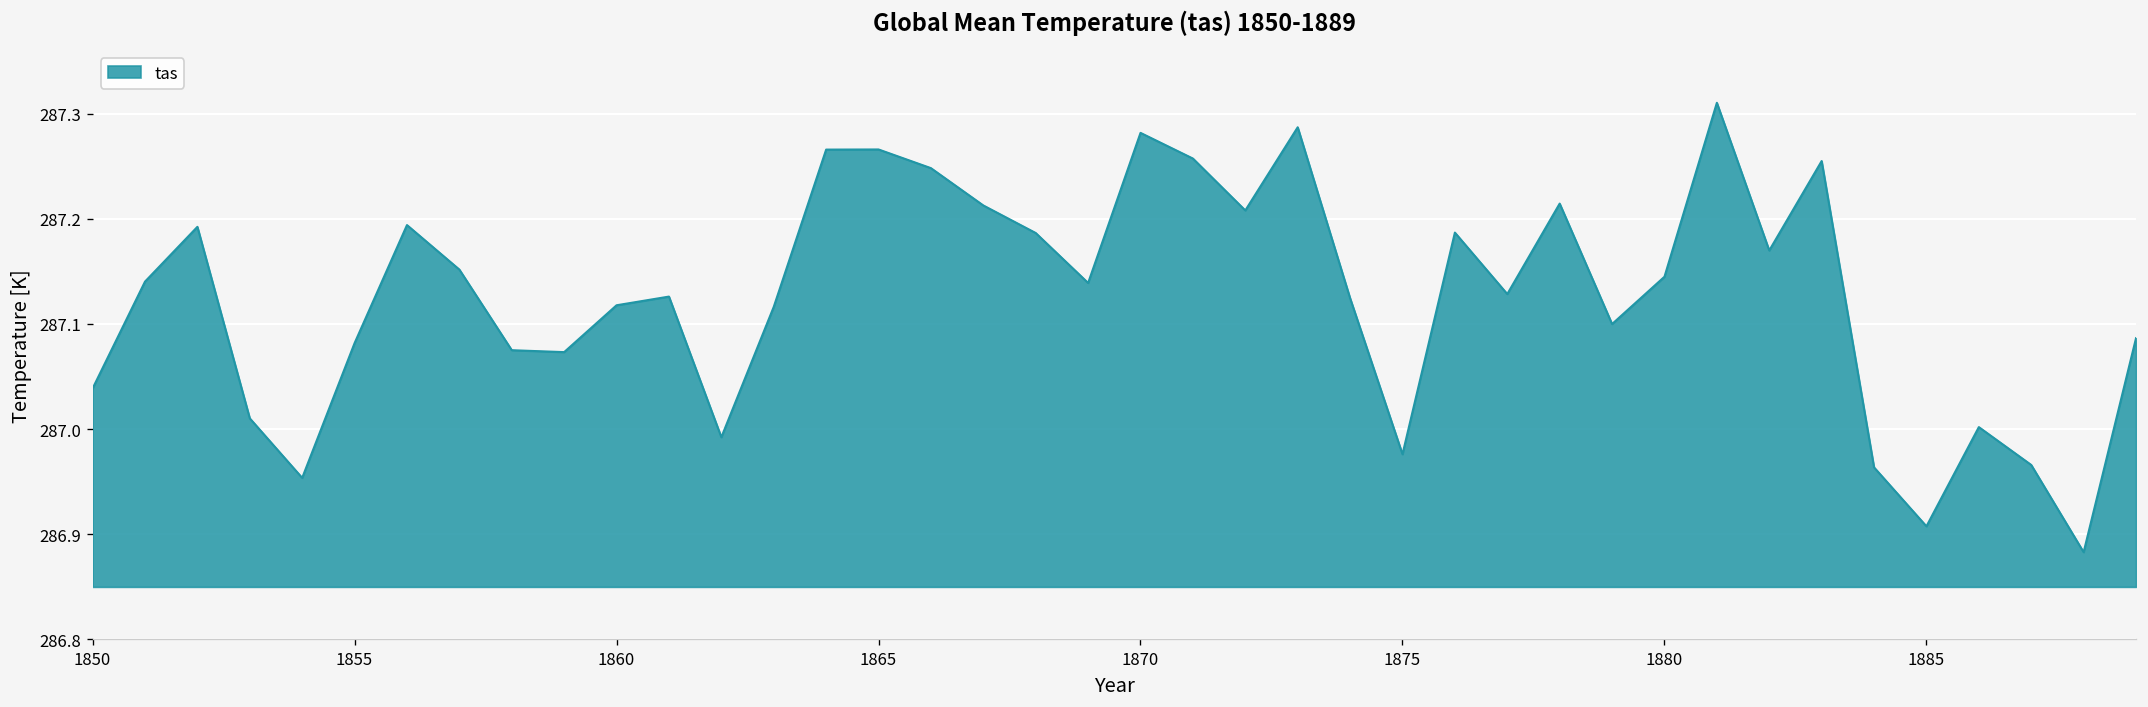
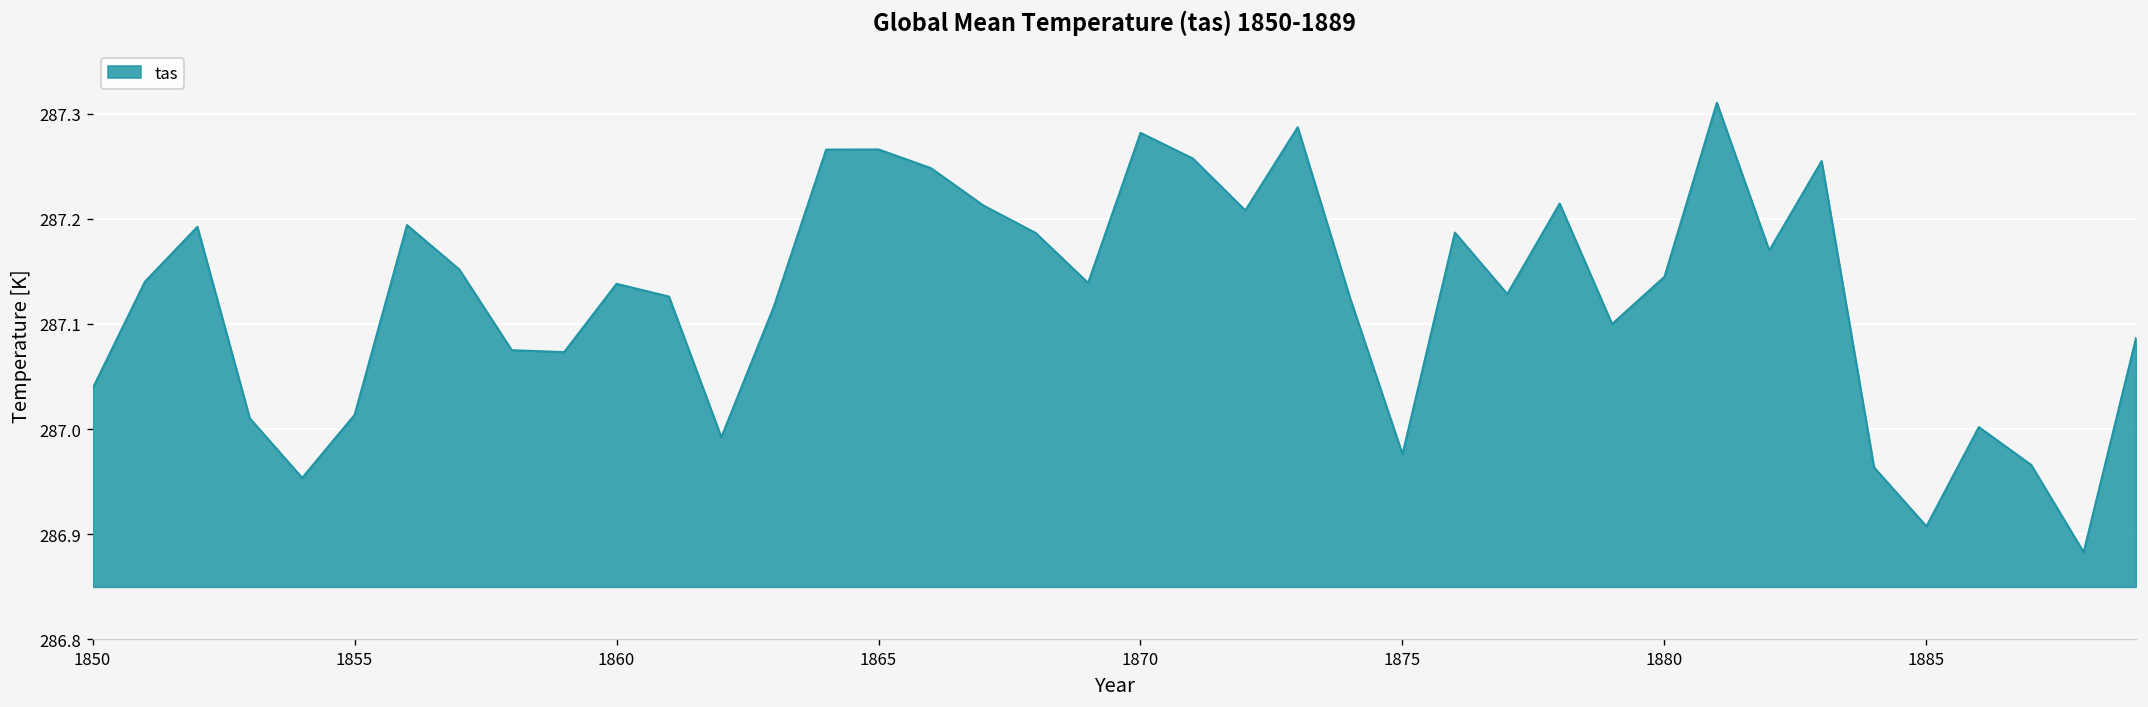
1855: 287.08 -> 287.01
1860: 287.12 -> 287.14
